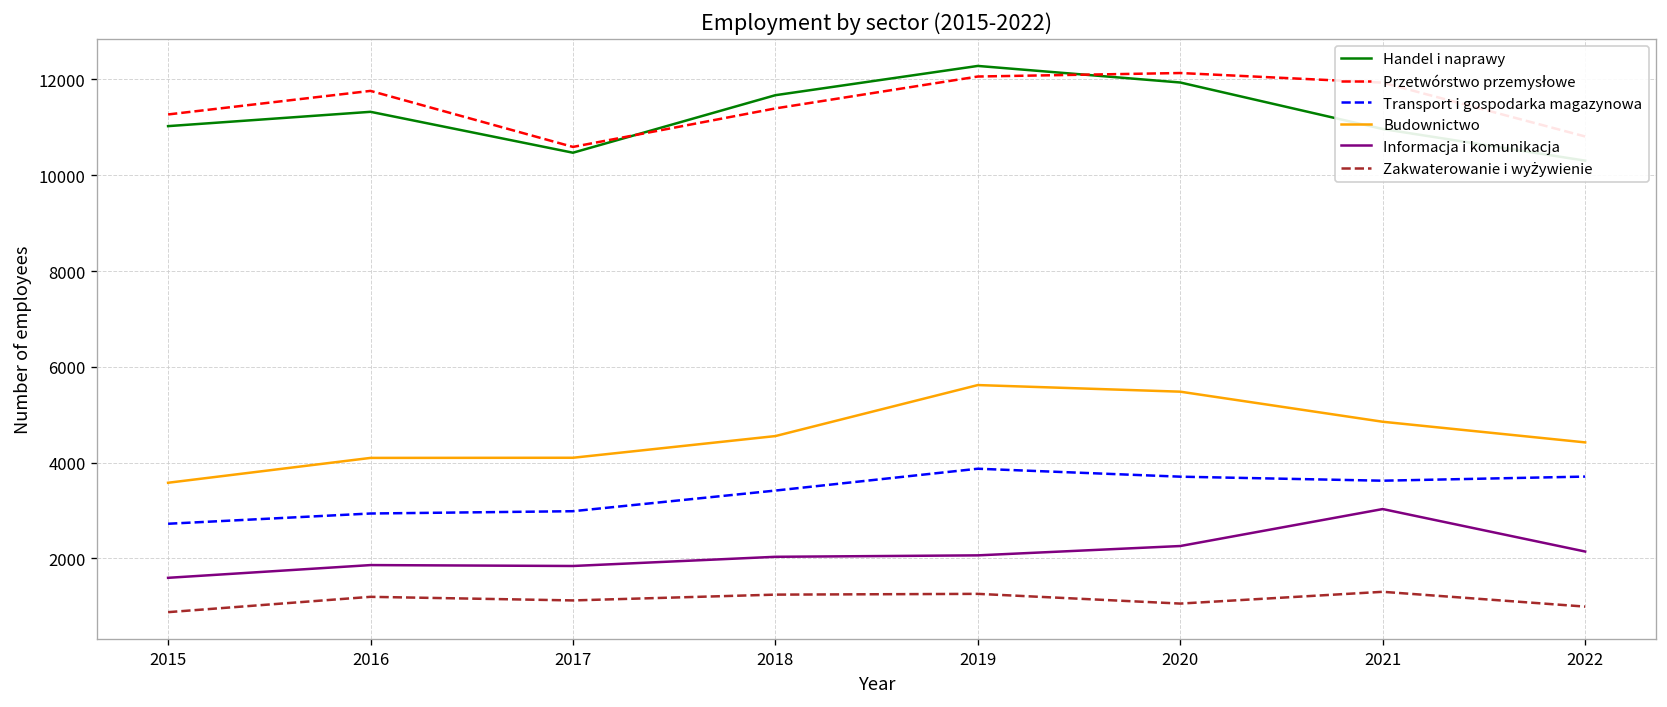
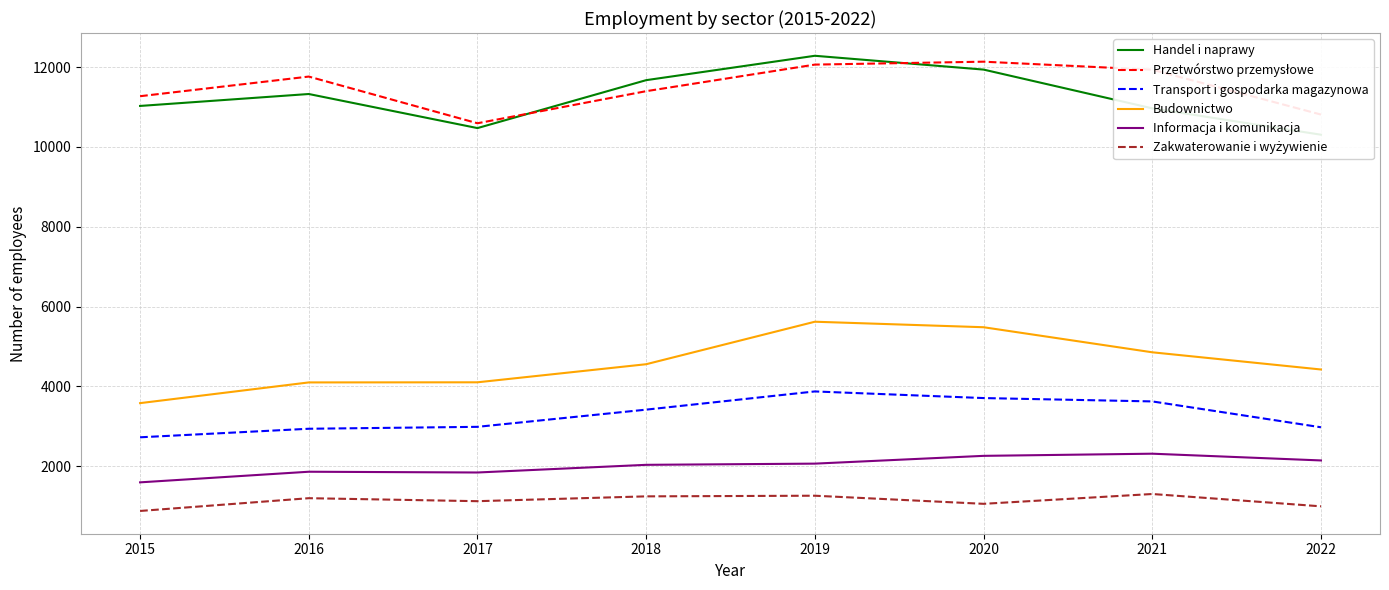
Informacja i komunikacja, 2021: 3000 -> 2300
Transport i gospodarka magazynowa, 2022: 3700 -> 3000
